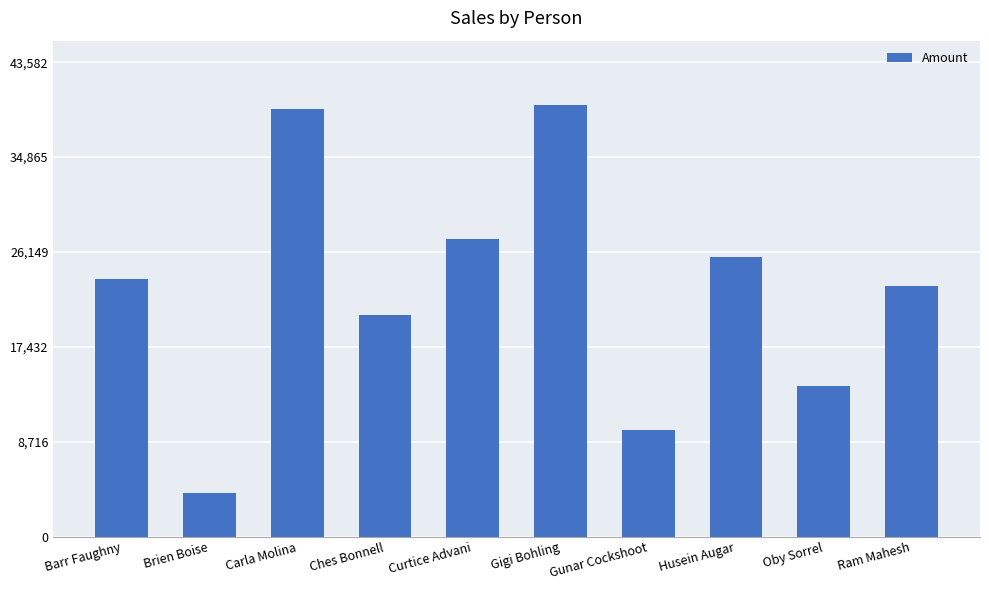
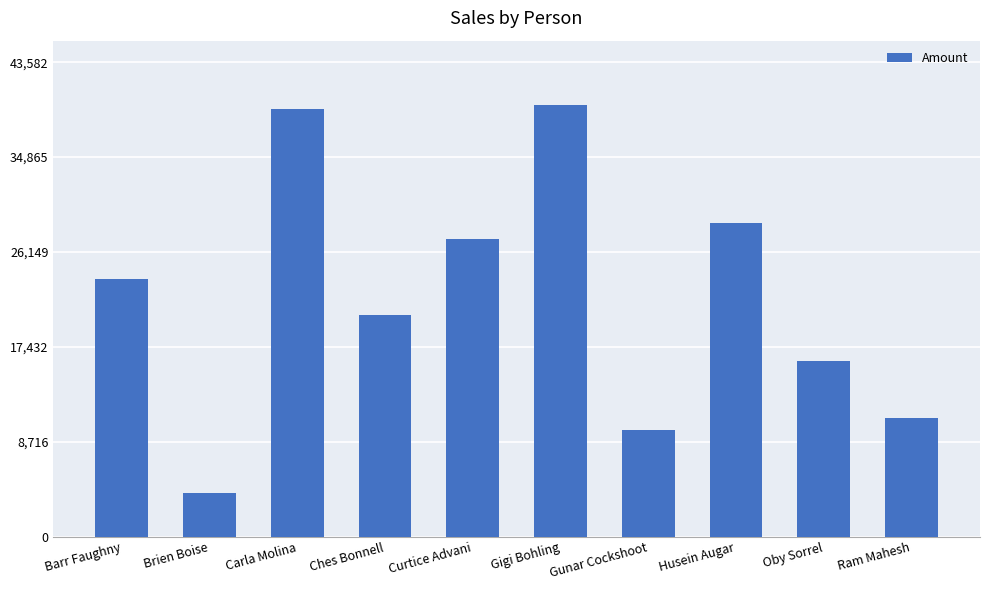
Husein Augar: 25,700 -> 28,800
Oby Sorrel: 13,800 -> 16,200
Ram Mahesh: 23,000 -> 10,900
